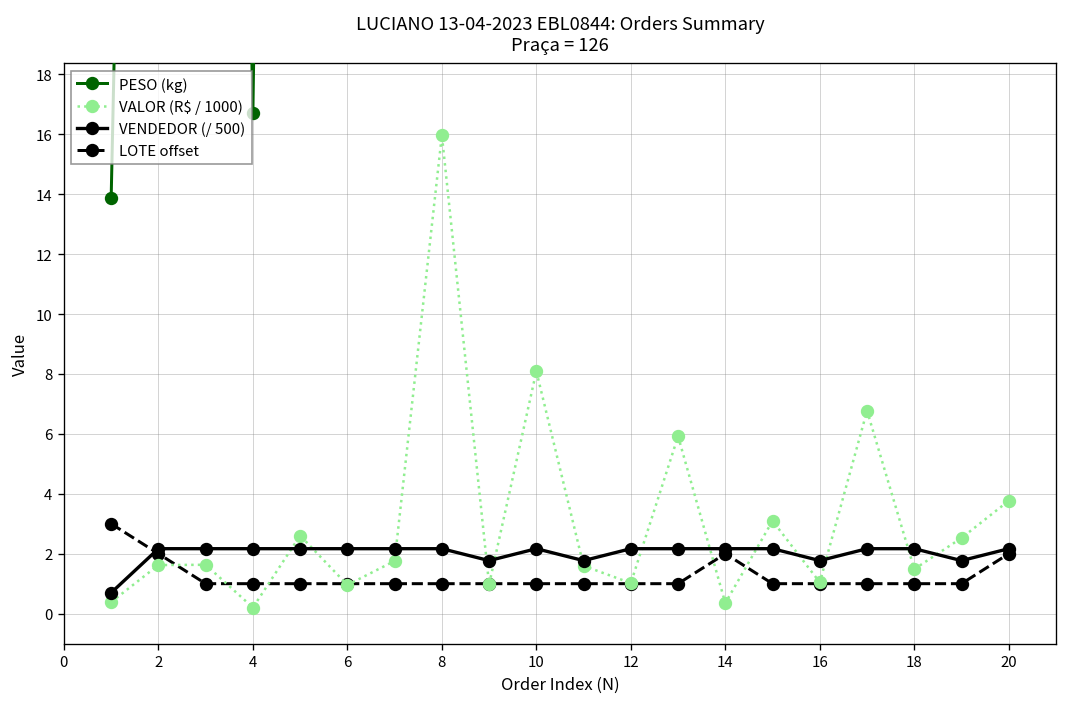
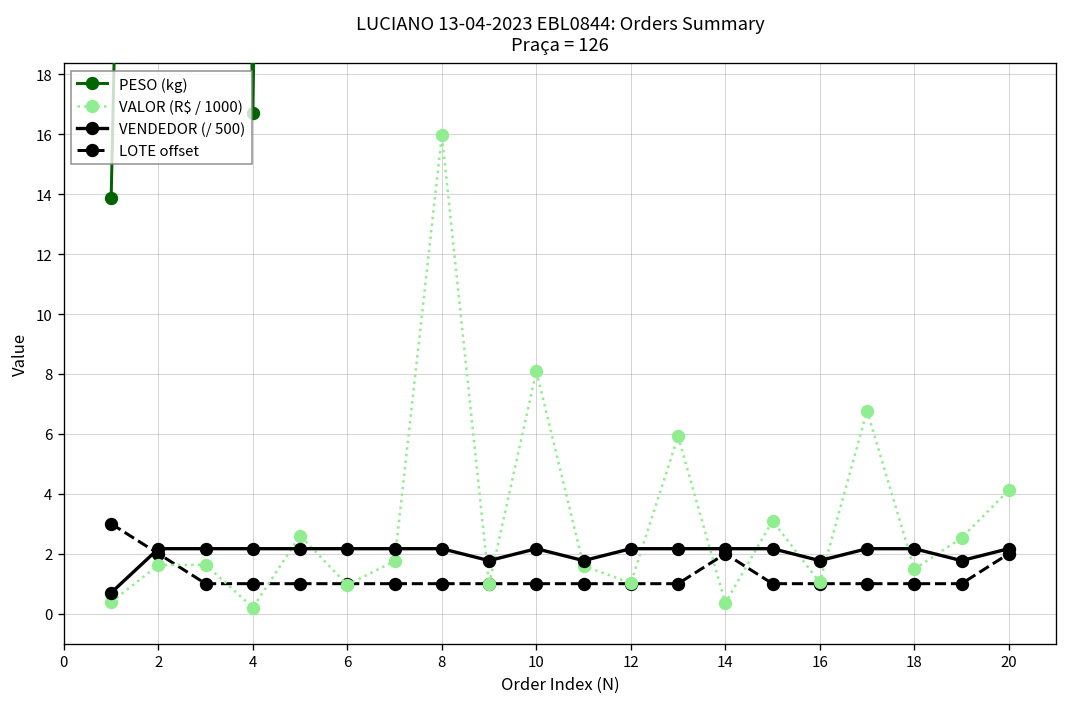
VALOR (R$ / 1000), 20: 3.8 -> 4.1
